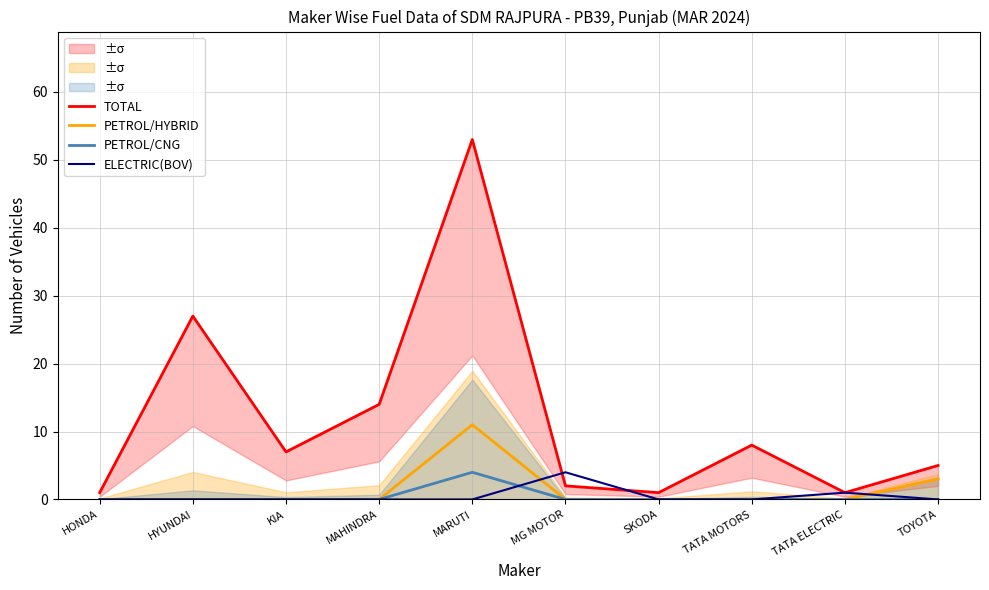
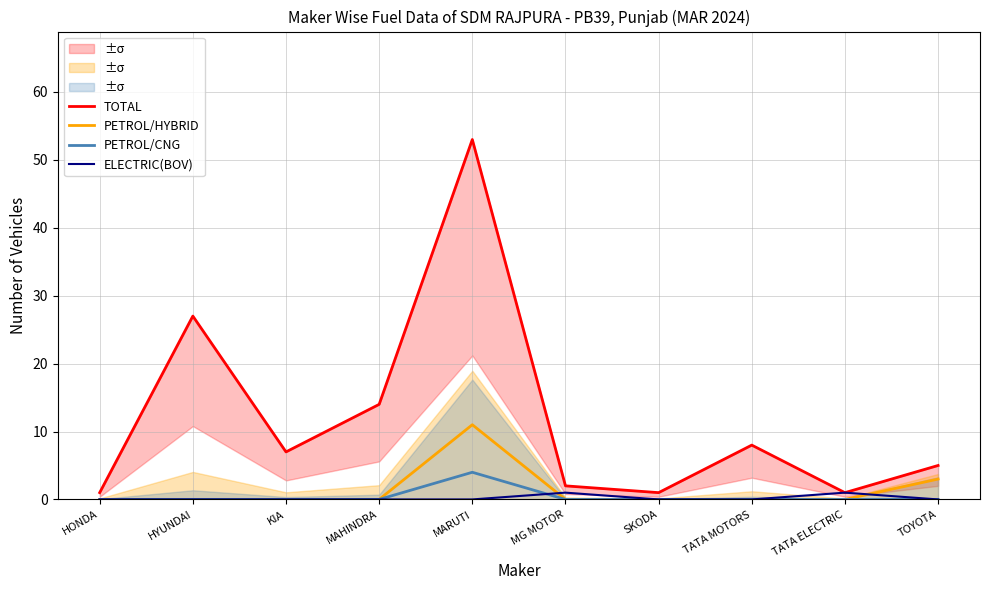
ELECTRIC(BOV), MG MOTOR: 4 -> 1
